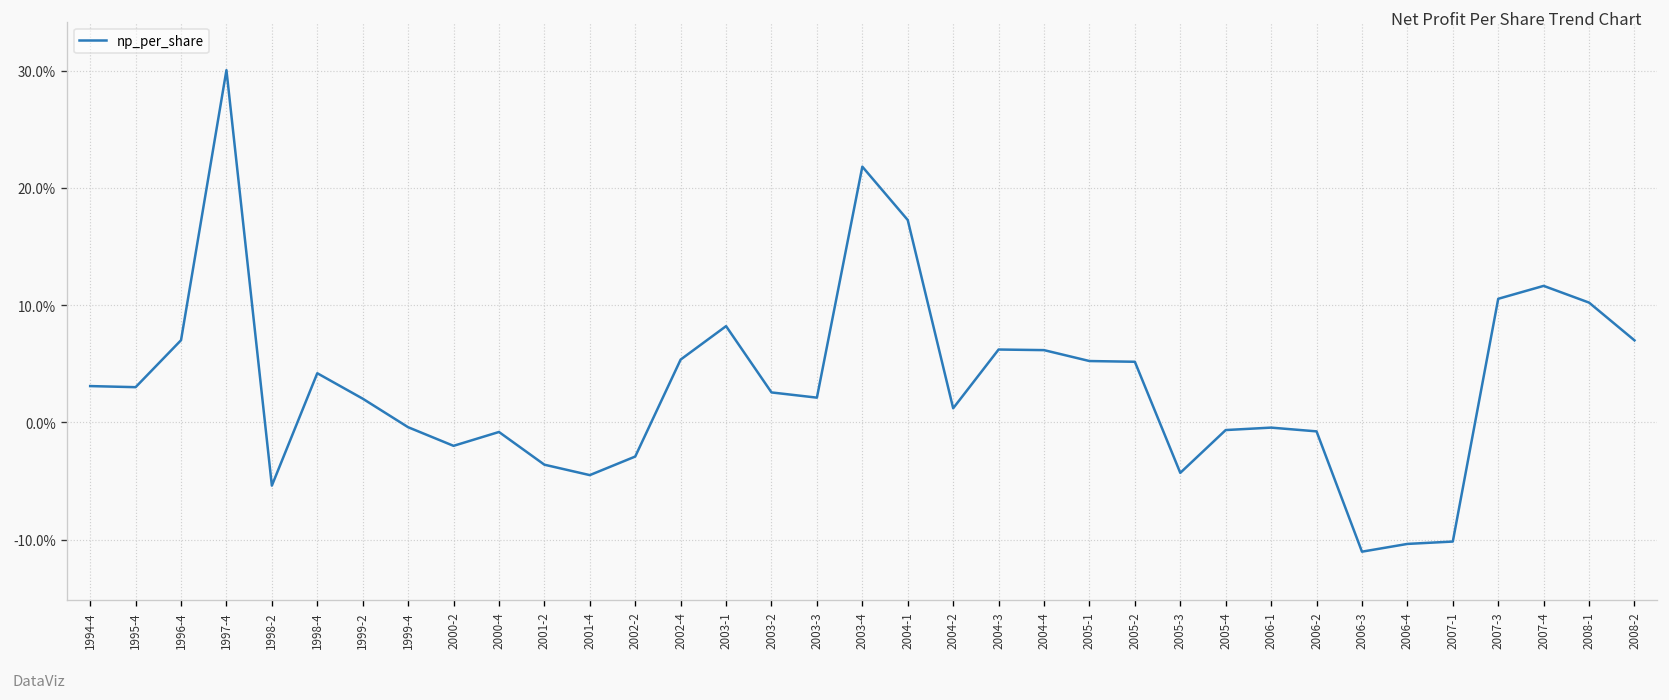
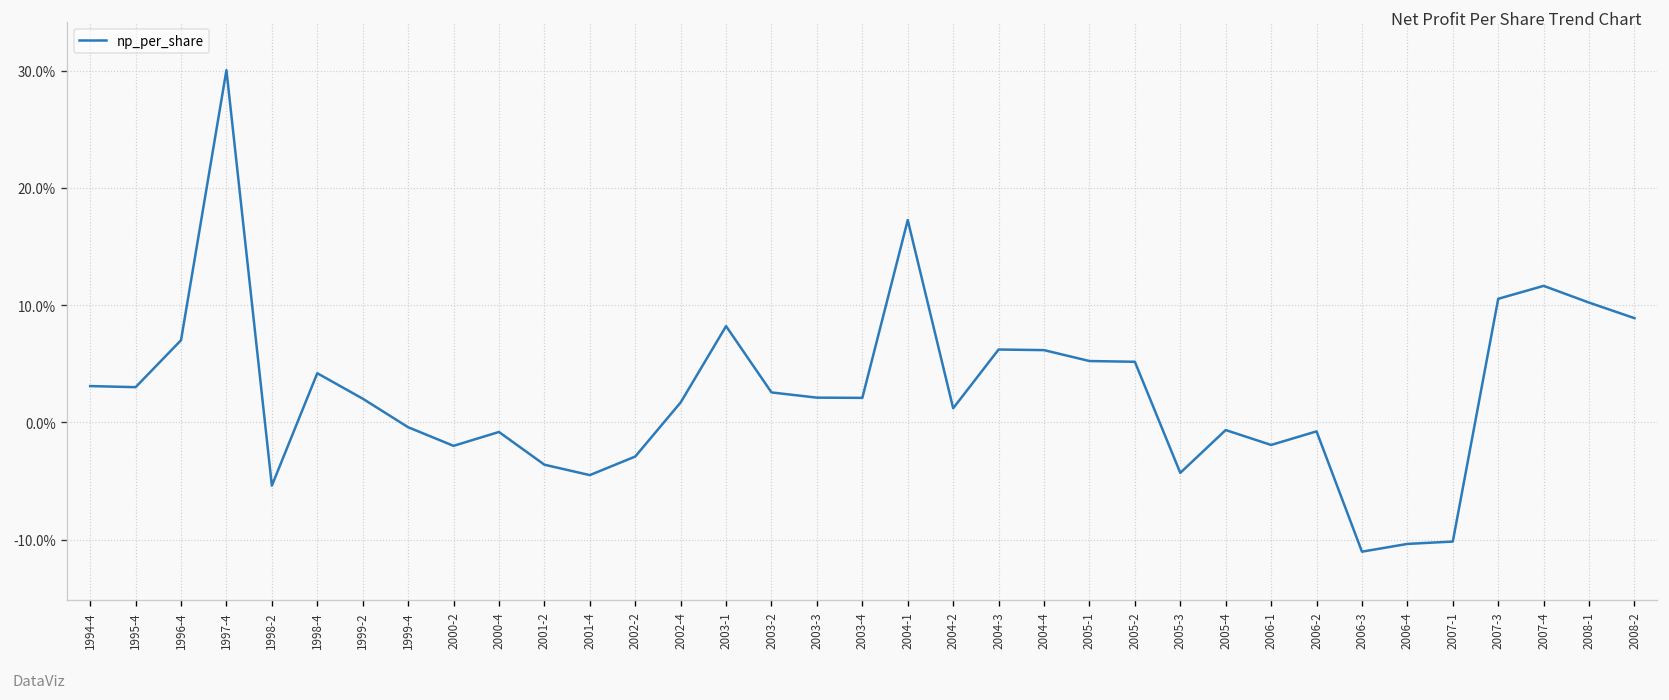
2002-4: 5% -> 2%
2003-4: 22% -> 2%
2006-1: 0% -> -2%
2008-2: 7% -> 9%
